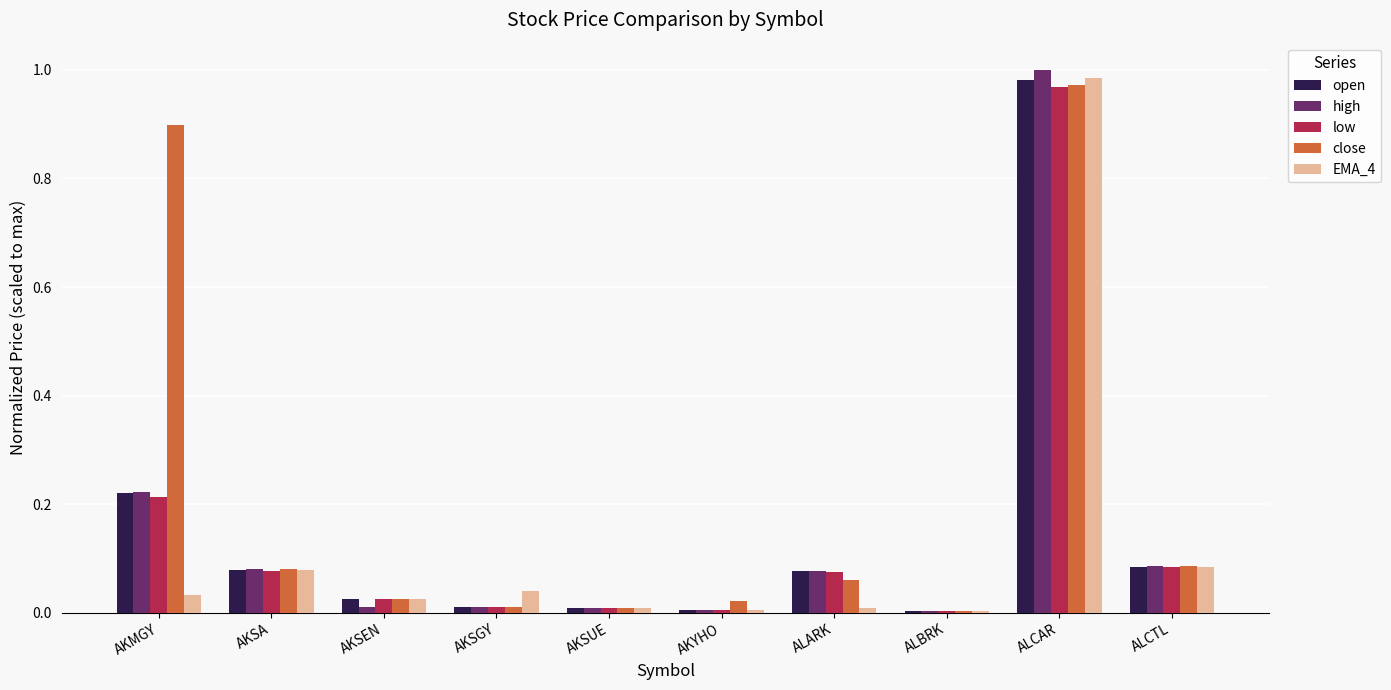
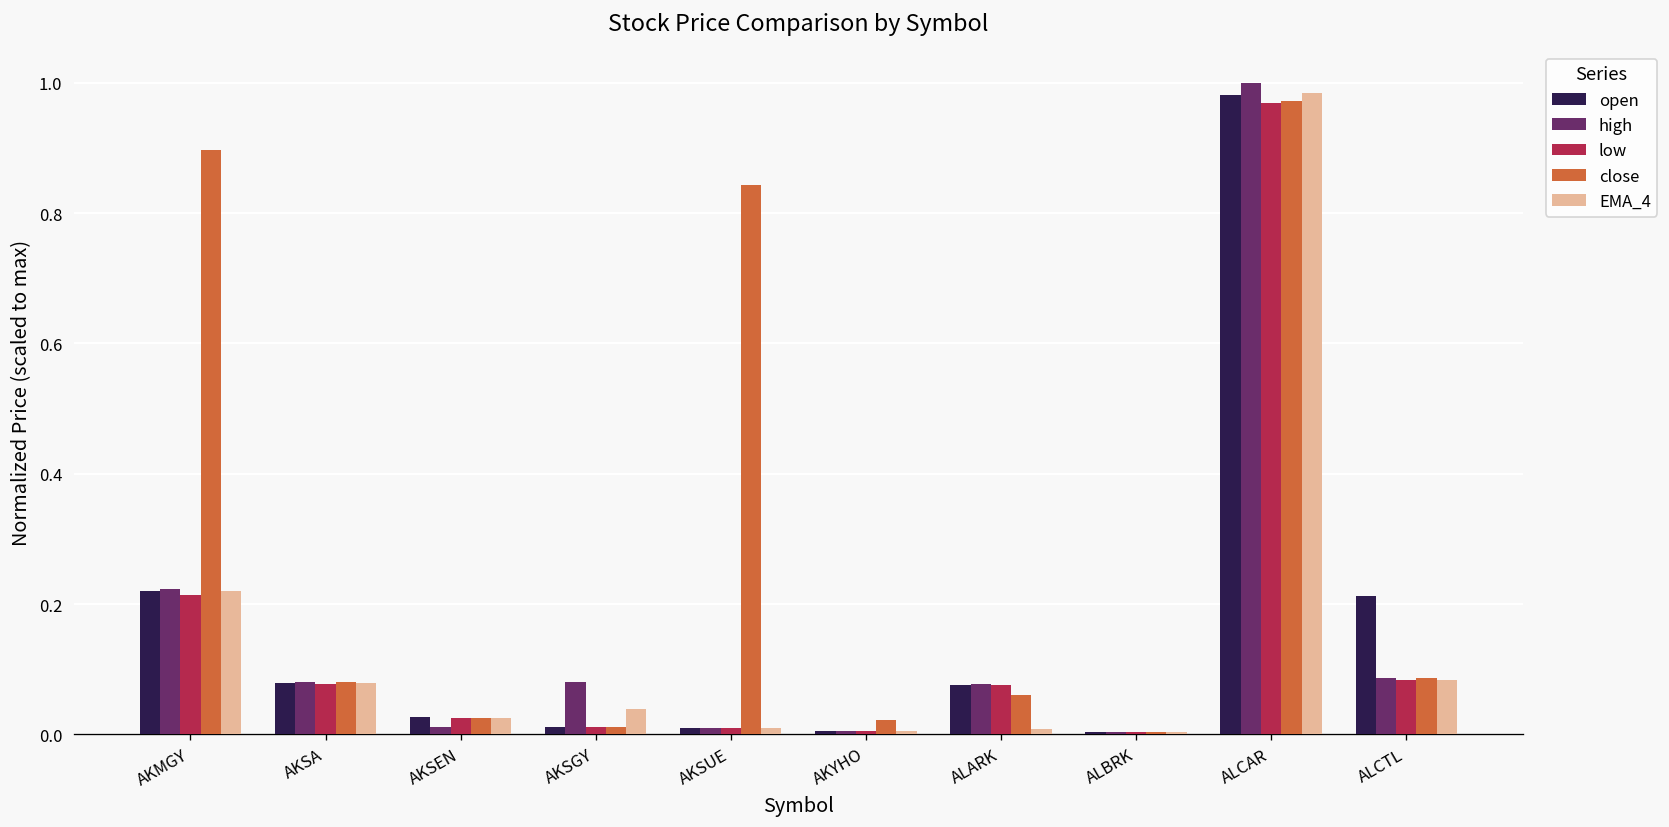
EMA_4, AKMGY: 0.03 -> 0.22
high, AKSGY: 0.01 -> 0.08
close, AKSUE: 0.01 -> 0.84
open, ALCTL: 0.08 -> 0.21
